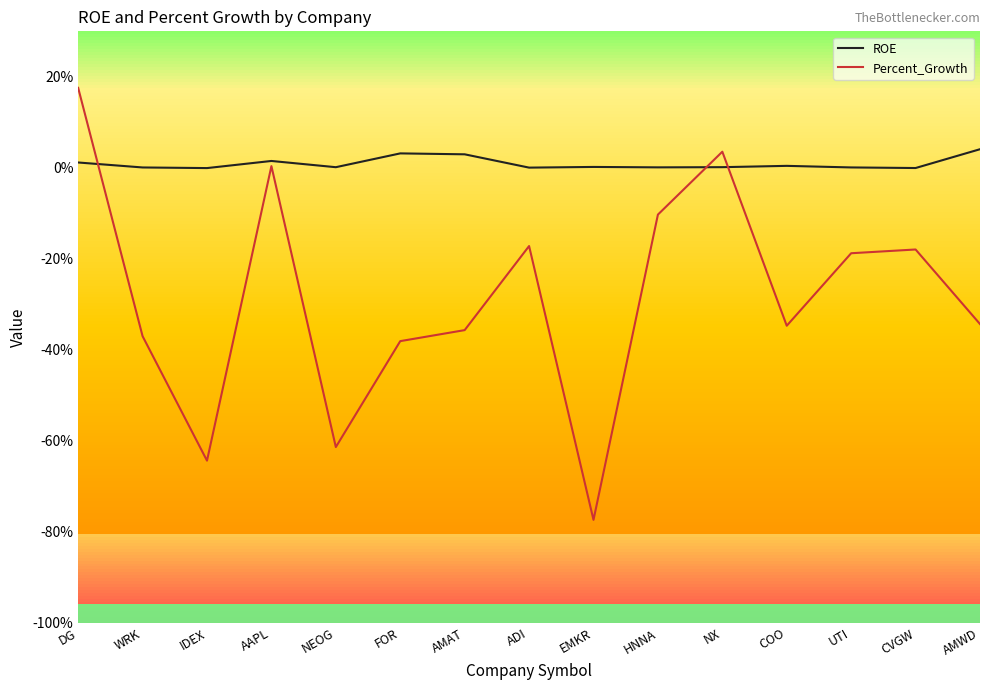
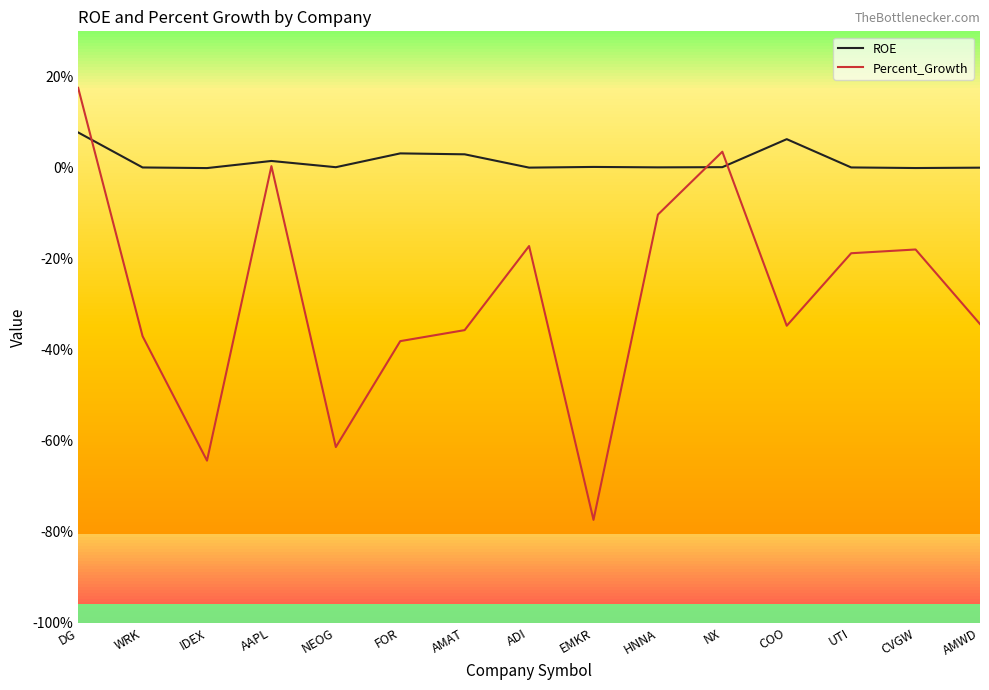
ROE, DG: 1% -> 8%
ROE, COO: 0% -> 6%
ROE, AMWD: 4% -> 0%
